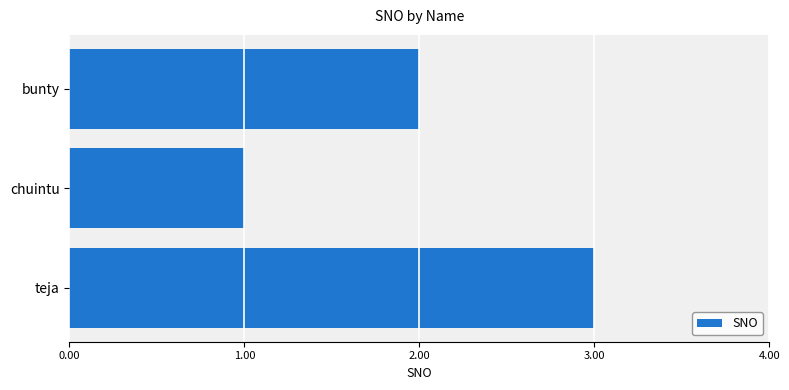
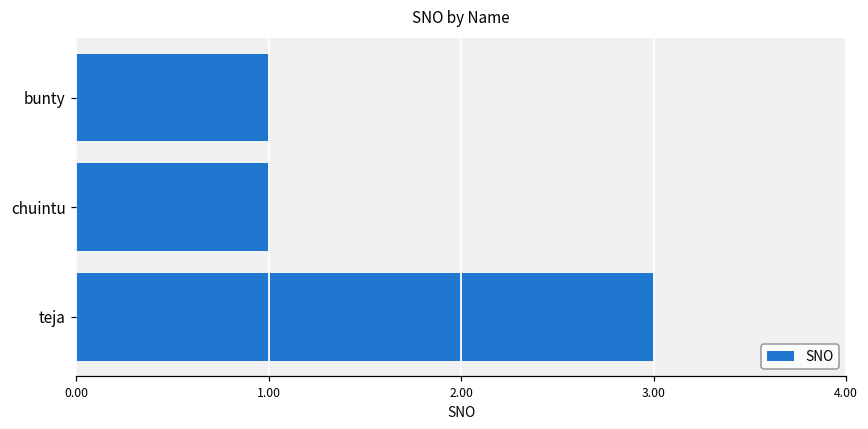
bunty: 2 -> 1
